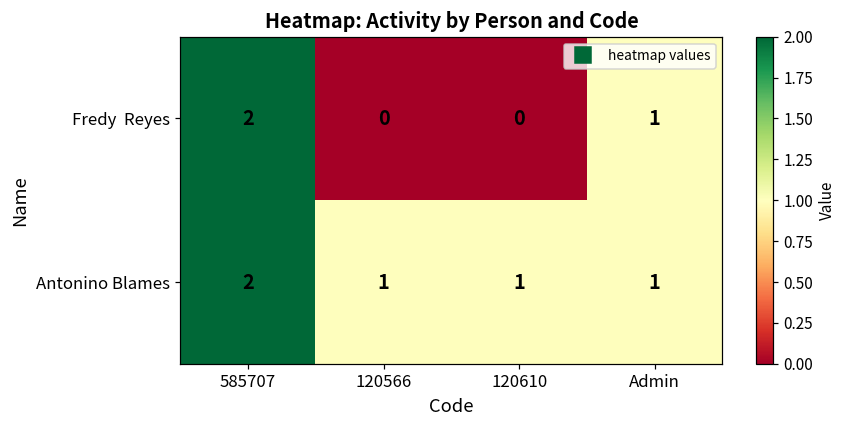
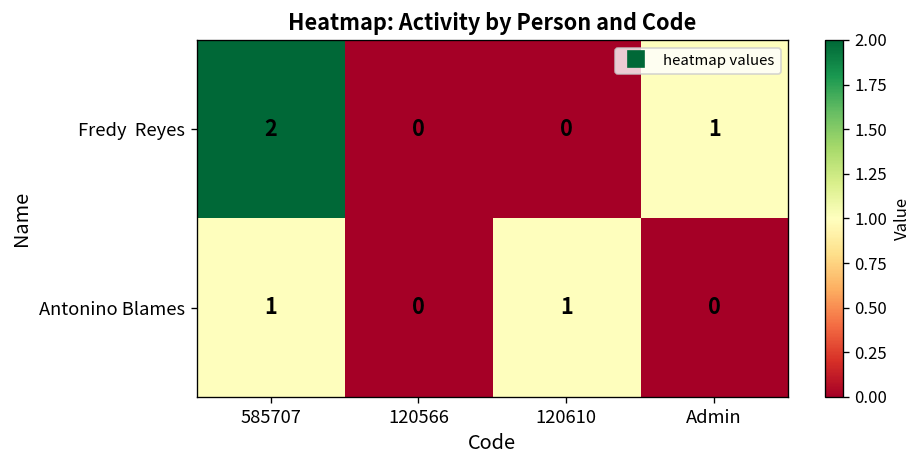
Antonino Blames, 585707: 2 -> 1
Antonino Blames, 120566: 1 -> 0
Antonino Blames, Admin: 1 -> 0
